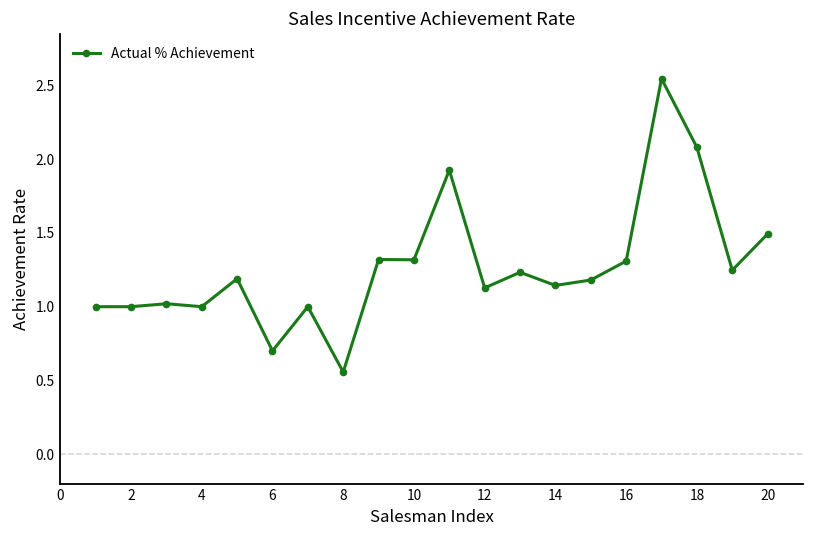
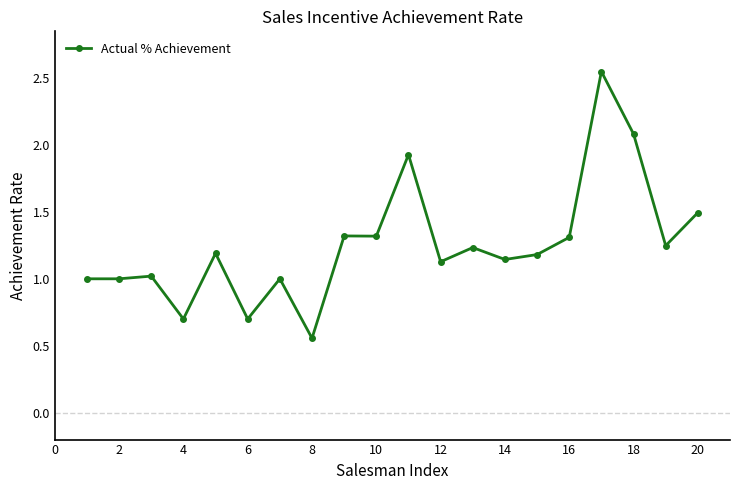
4: 1.0 -> 0.7
